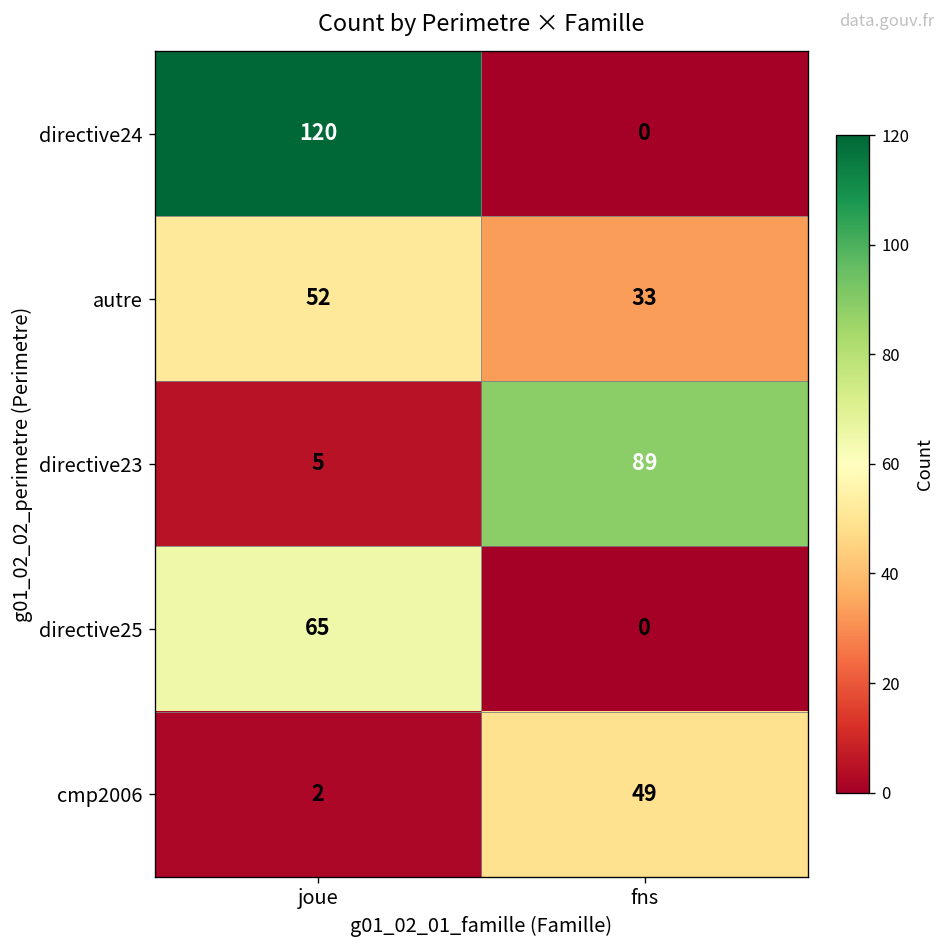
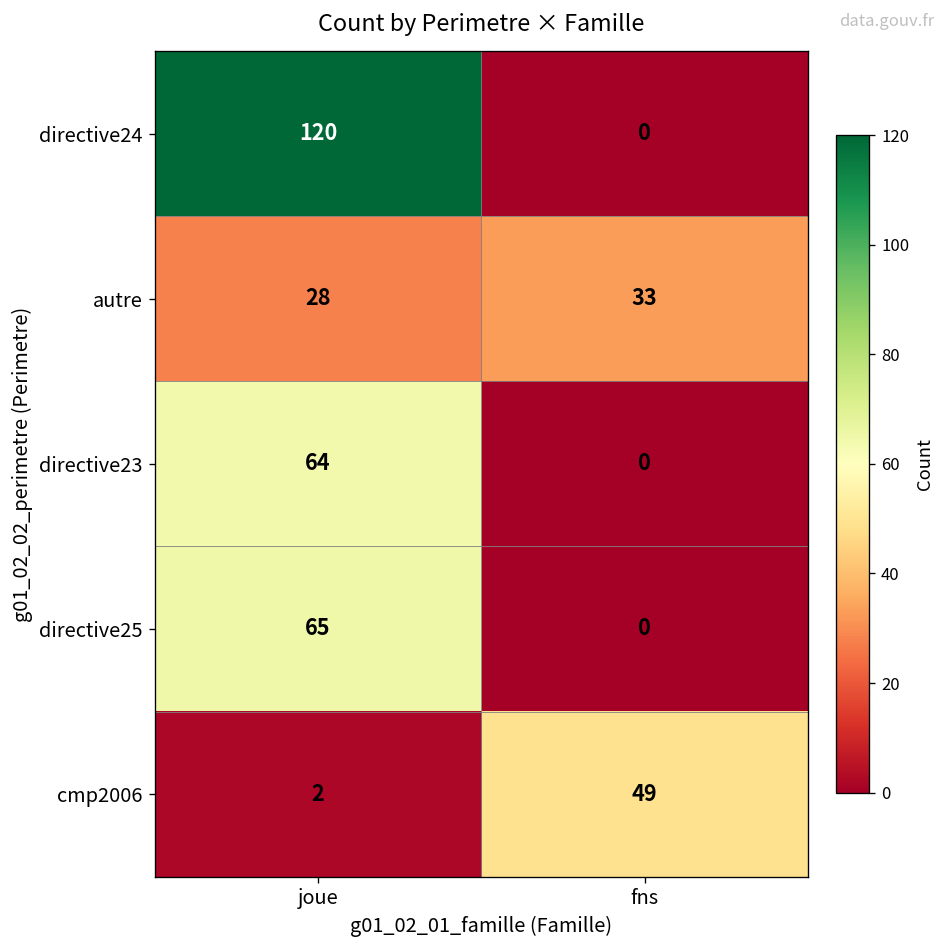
autre, joue: 52 -> 28
directive23, joue: 5 -> 64
directive23, fns: 89 -> 0
